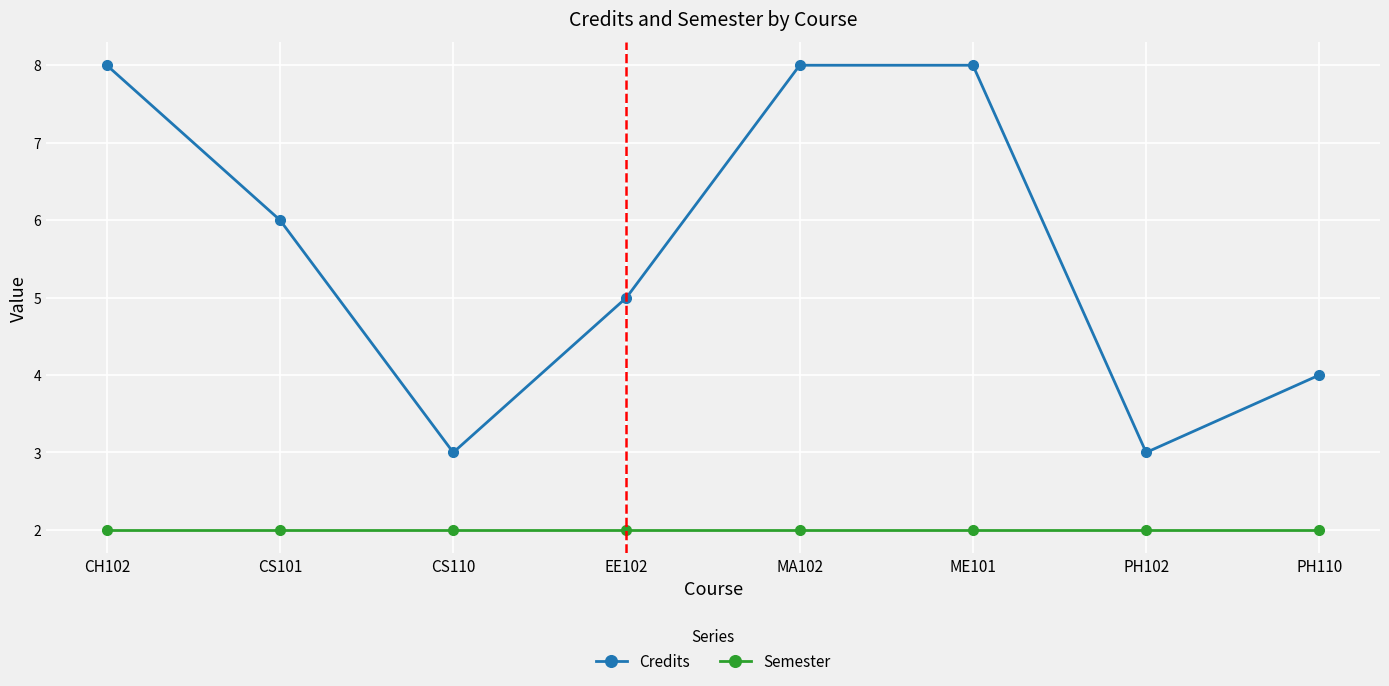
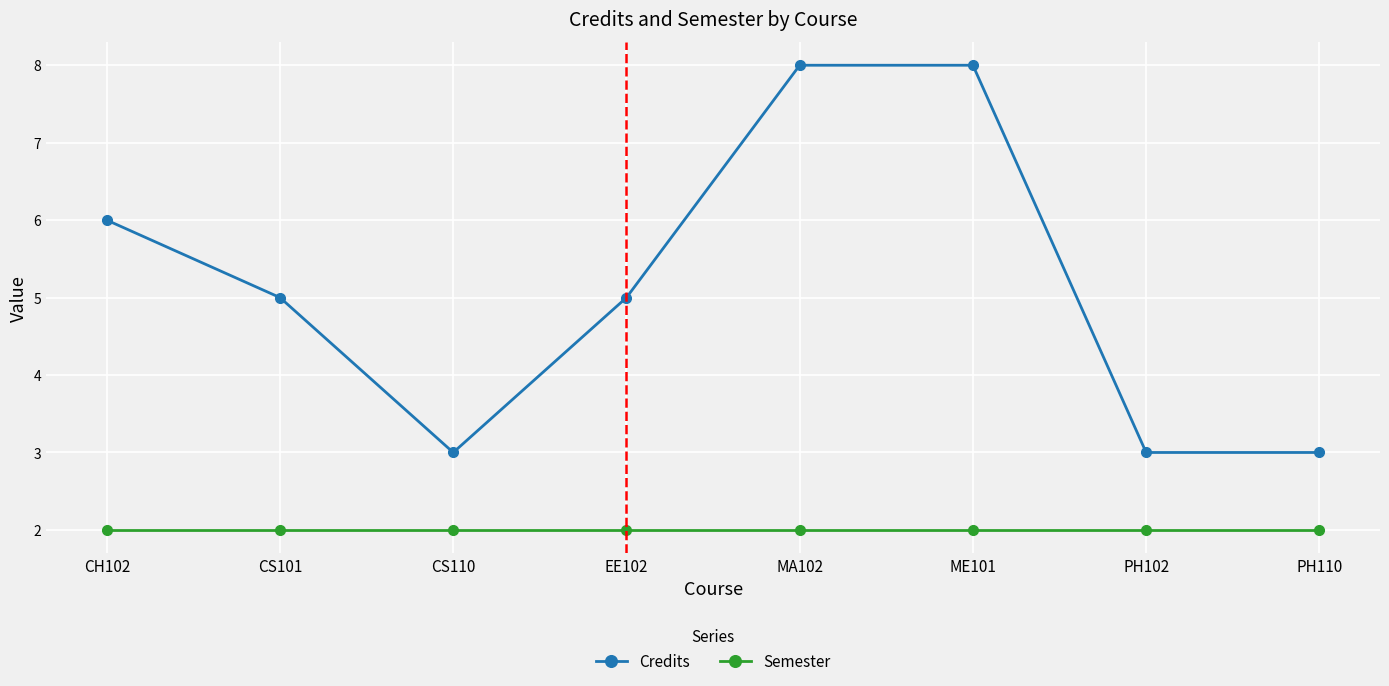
Credits, CH102: 8 -> 6
Credits, CS101: 6 -> 5
Credits, PH110: 4 -> 3
